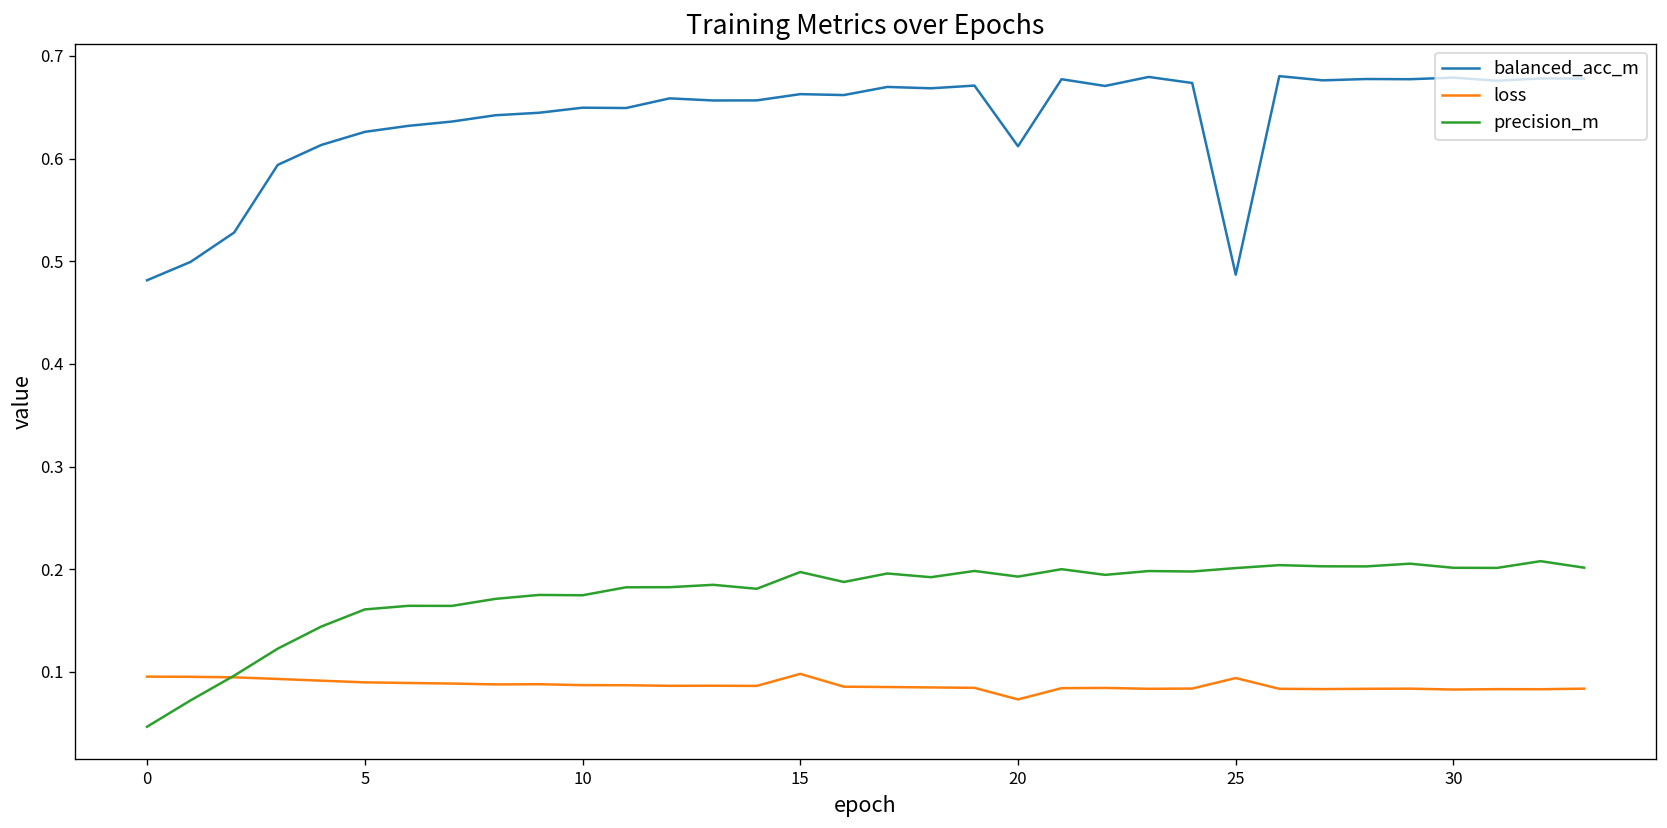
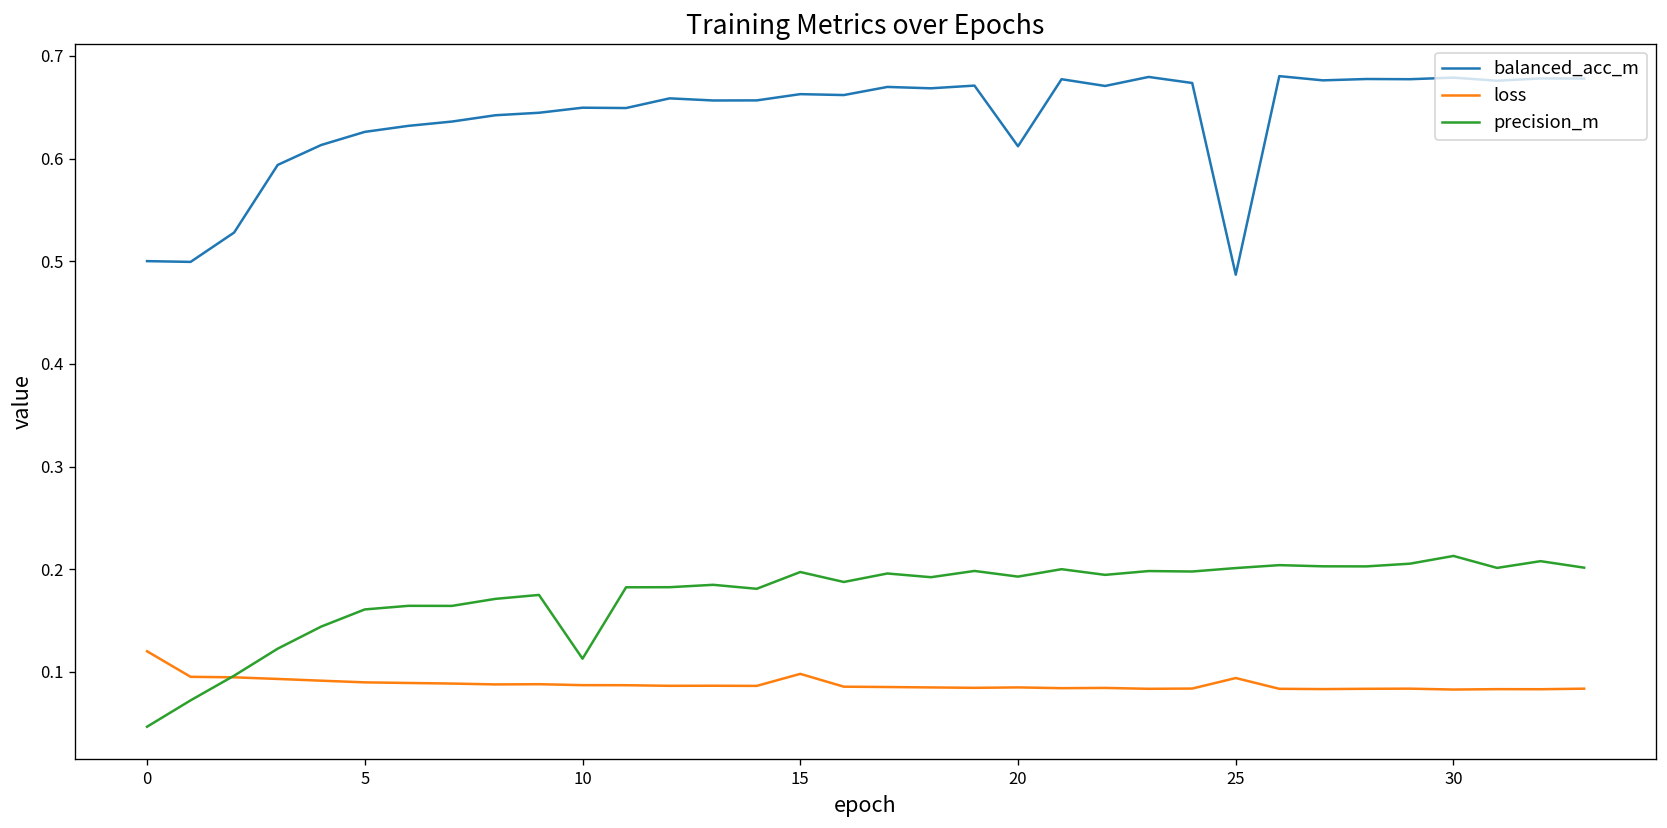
balanced_acc_m, 0: 0.48 -> 0.50
loss, 0: 0.10 -> 0.12
precision_m, 10: 0.17 -> 0.11
loss, 20: 0.07 -> 0.08
precision_m, 30: 0.20 -> 0.21
